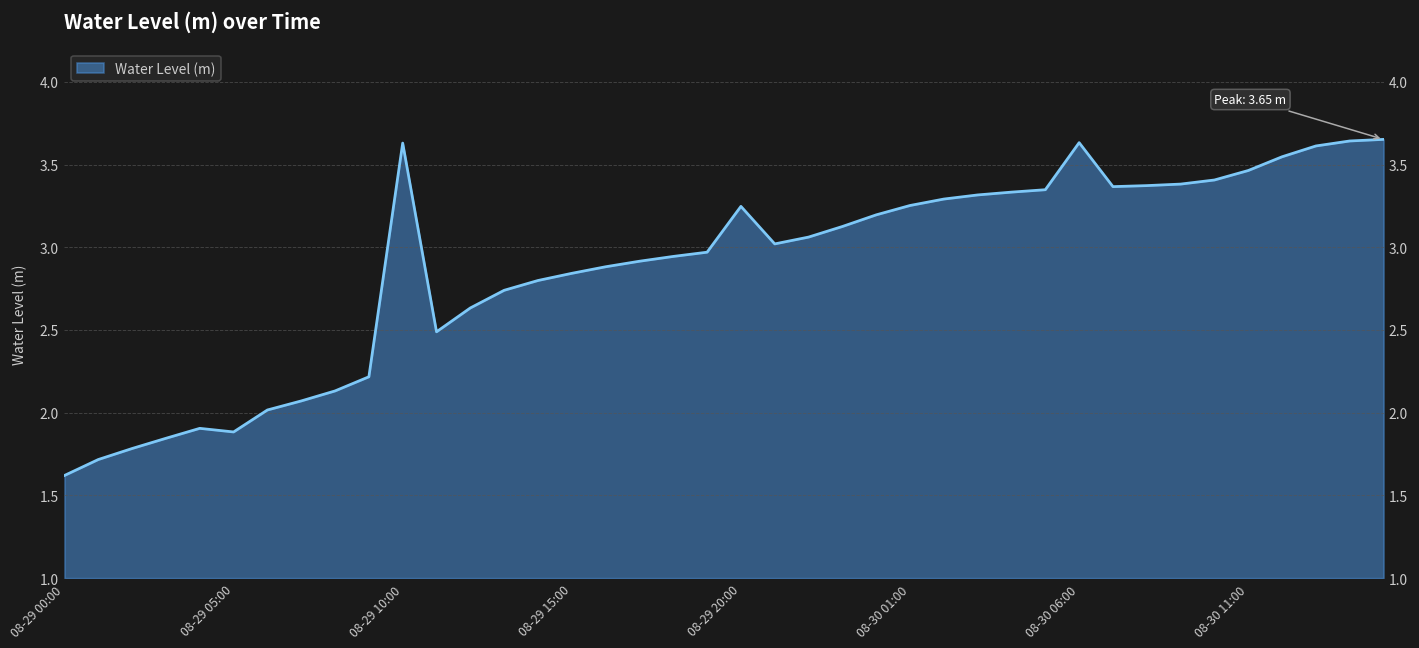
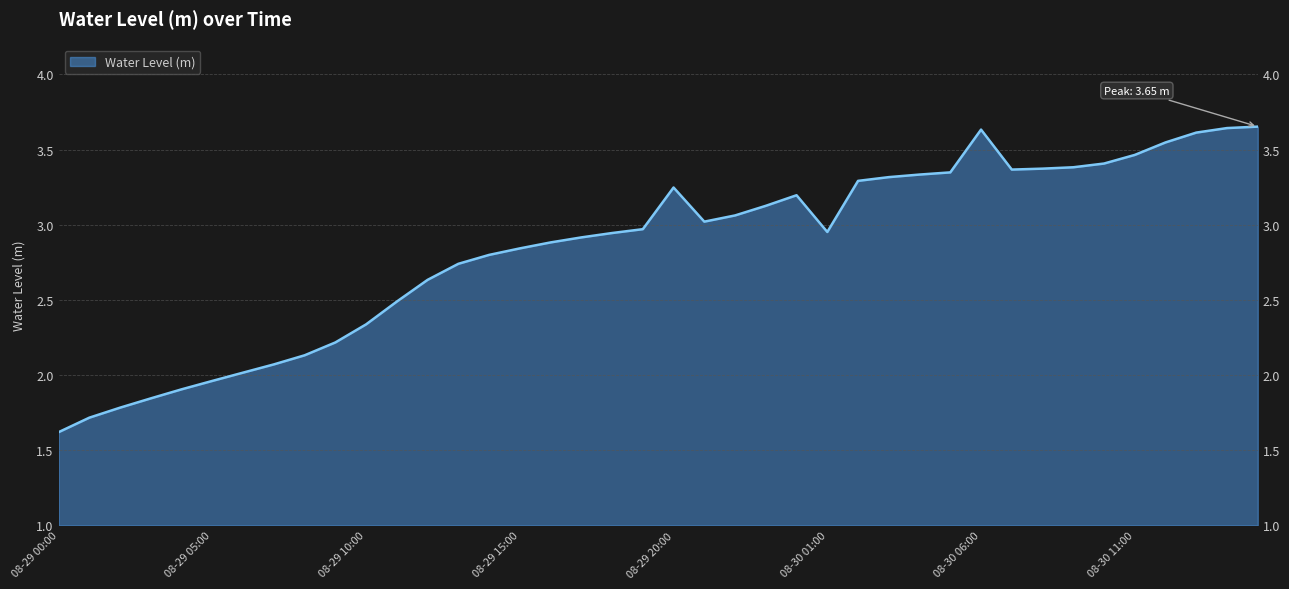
08-29 05:00: 1.88 -> 1.96
08-29 10:00: 3.63 -> 2.34
08-30 01:00: 3.25 -> 2.95
